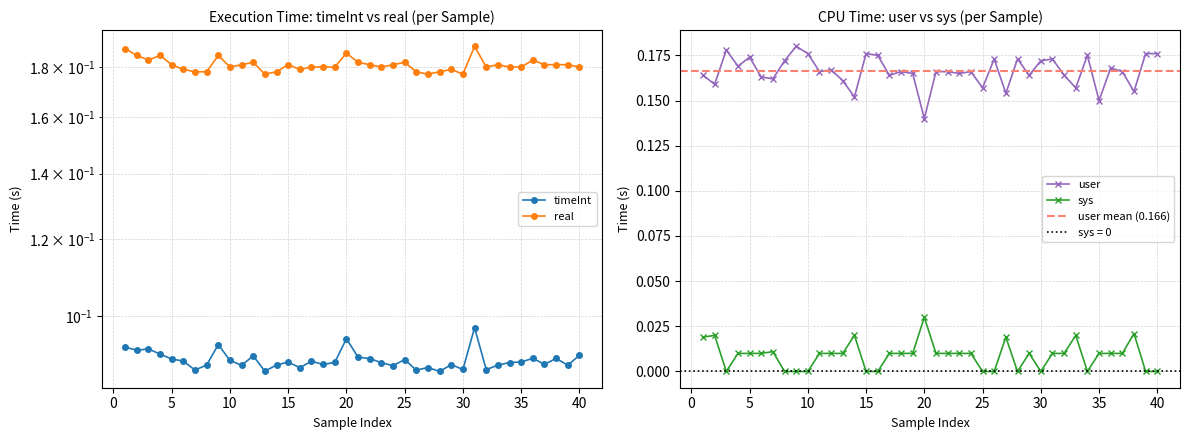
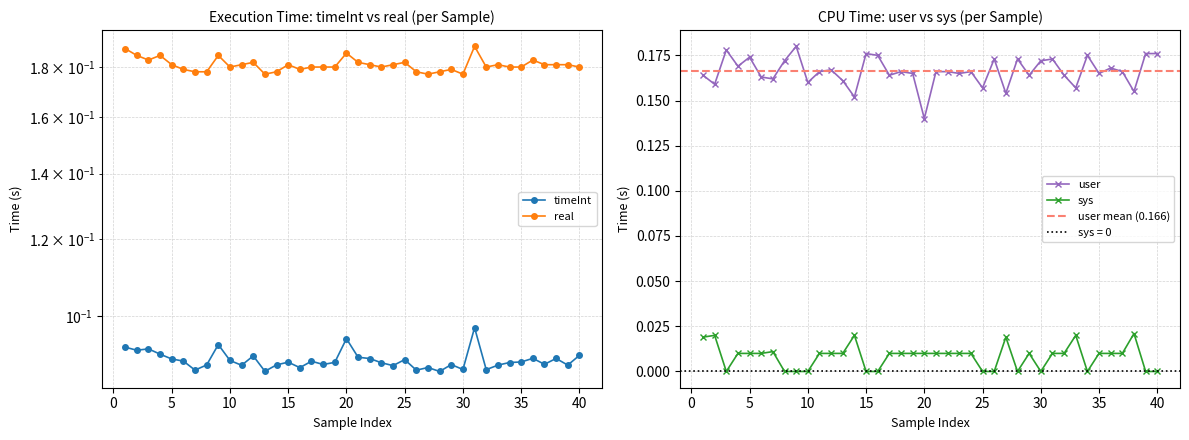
CPU Time: user vs sys (per Sample), user, 10: 0.176 -> 0.160
CPU Time: user vs sys (per Sample), sys, 20: 0.03 -> 0.01
CPU Time: user vs sys (per Sample), user, 35: 0.150 -> 0.165
